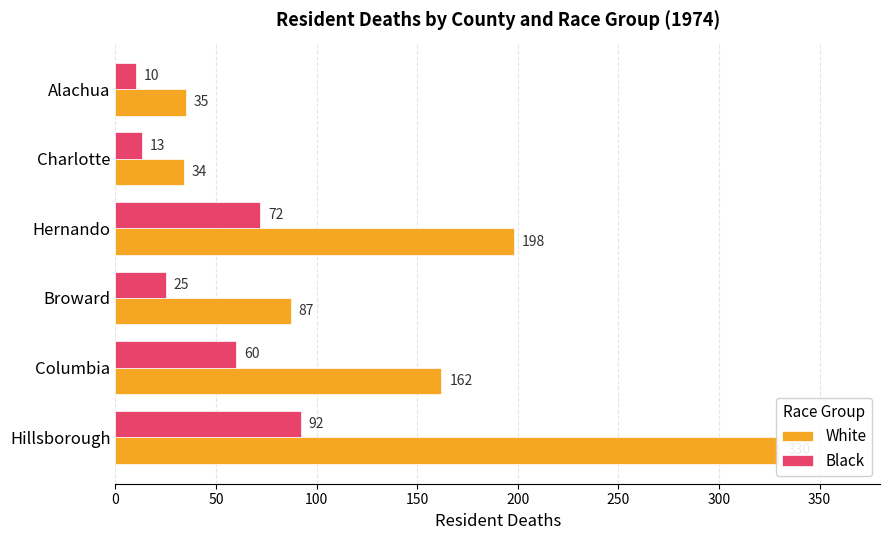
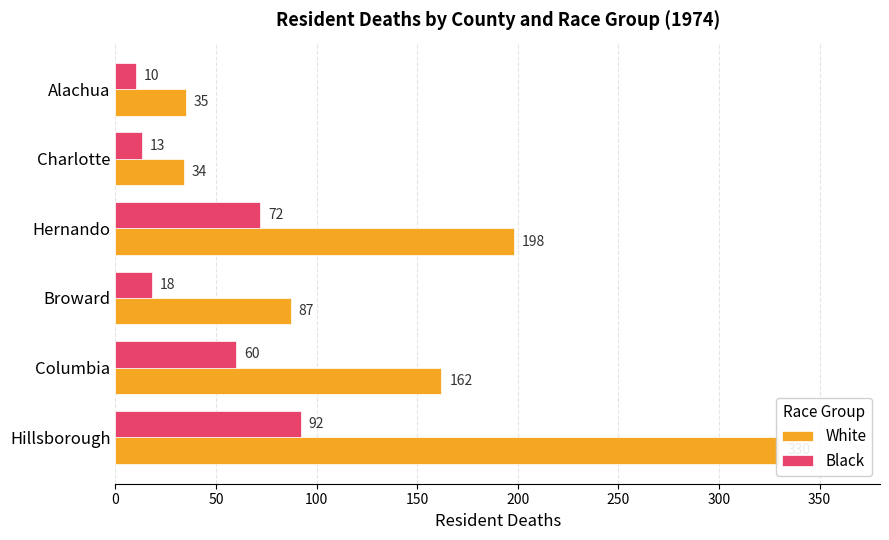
Black, Broward: 25 -> 18
